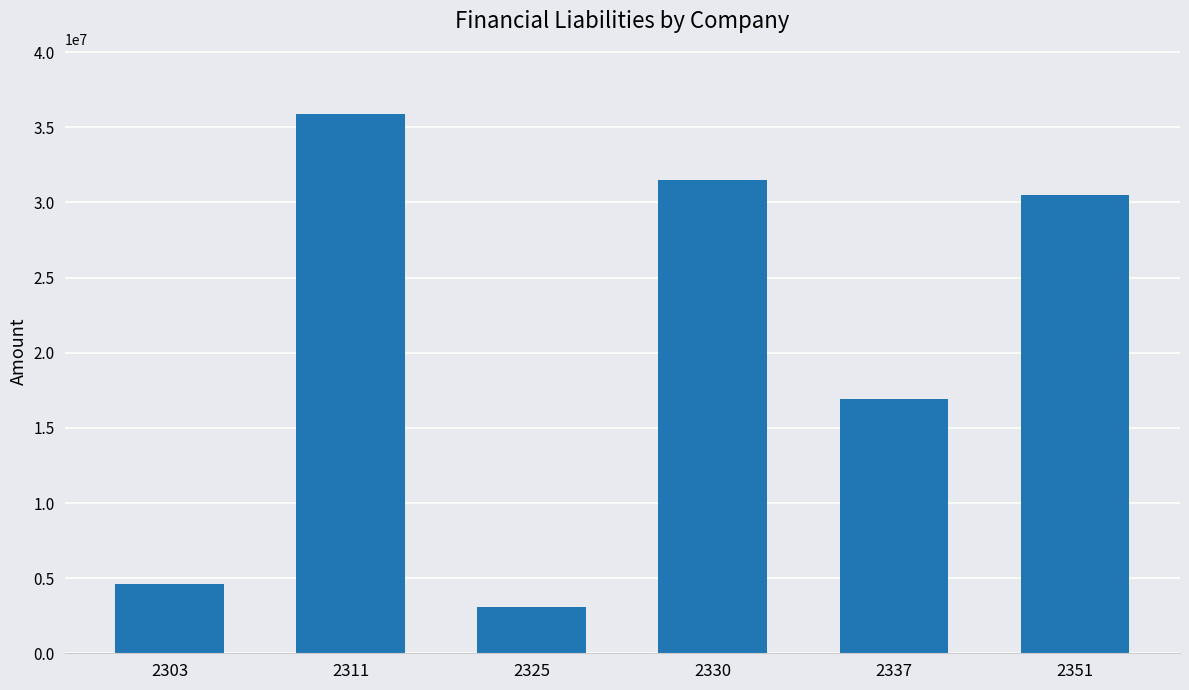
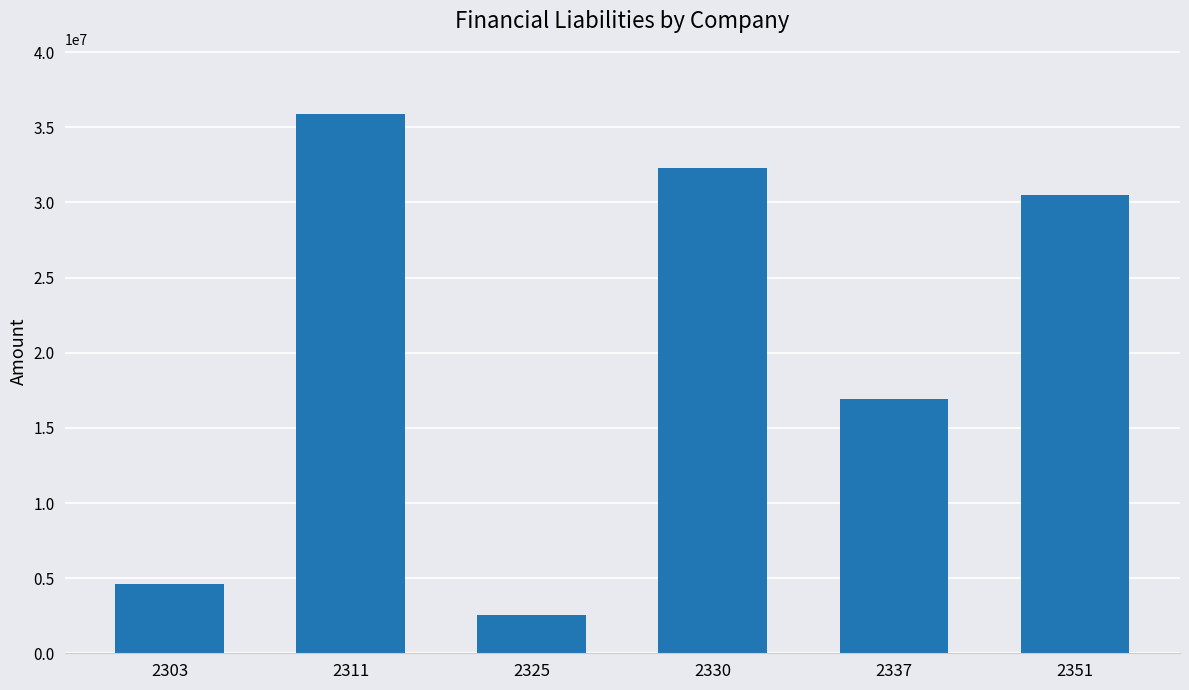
2325: 3100000 -> 2600000
2330: 31500000 -> 32300000
